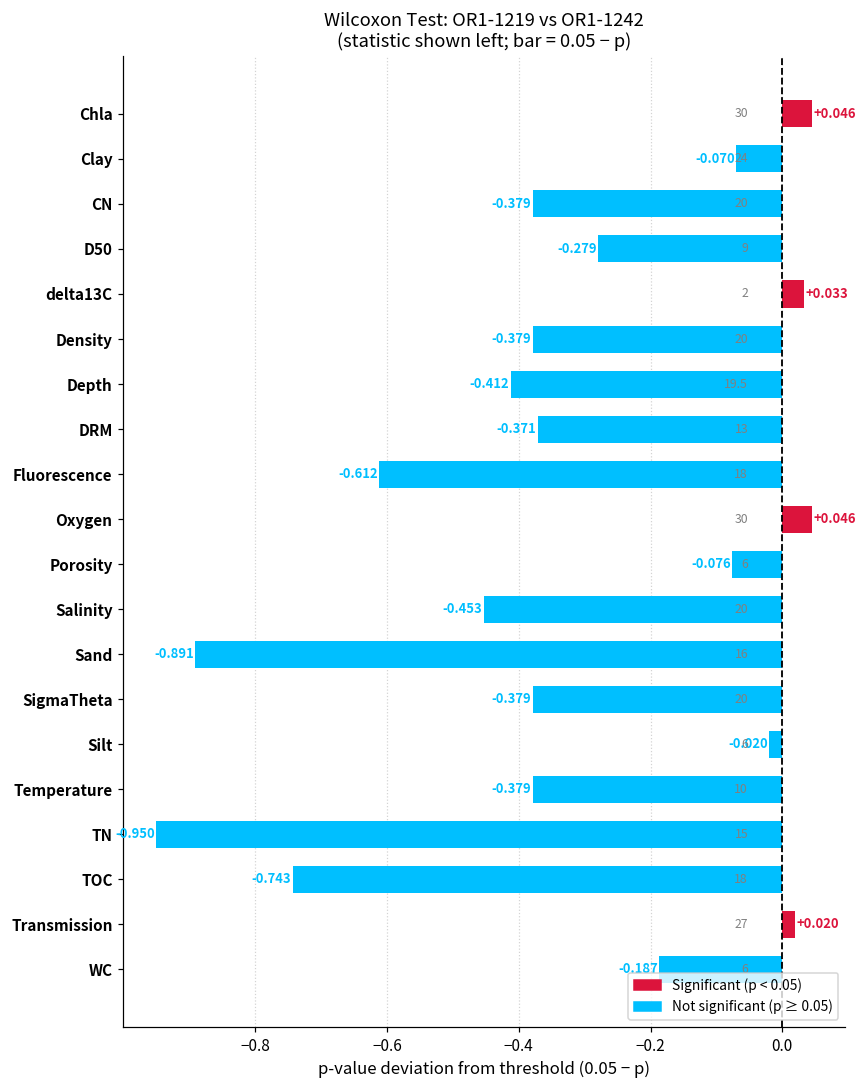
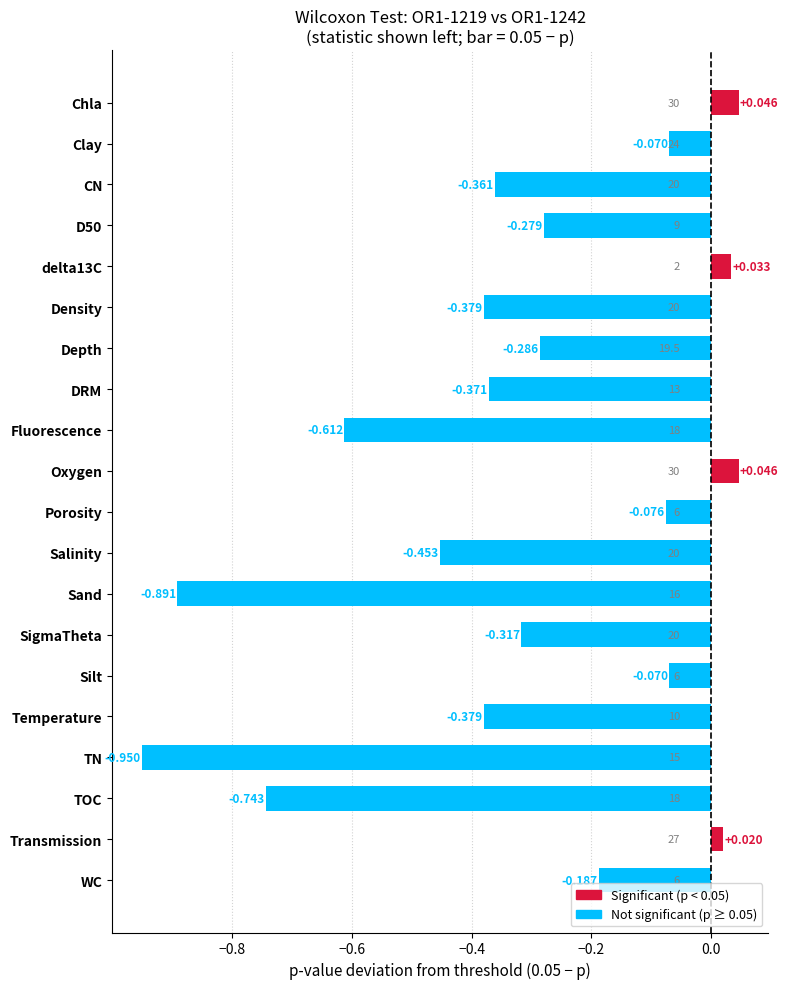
CN: -0.379 -> -0.361
Depth: -0.412 -> -0.286
SigmaTheta: -0.379 -> -0.317
Silt: -0.020 -> -0.070
